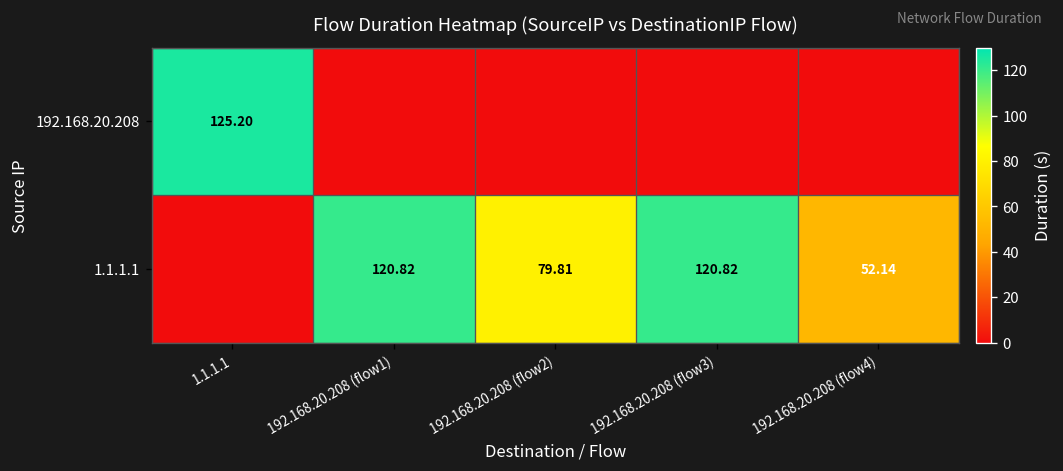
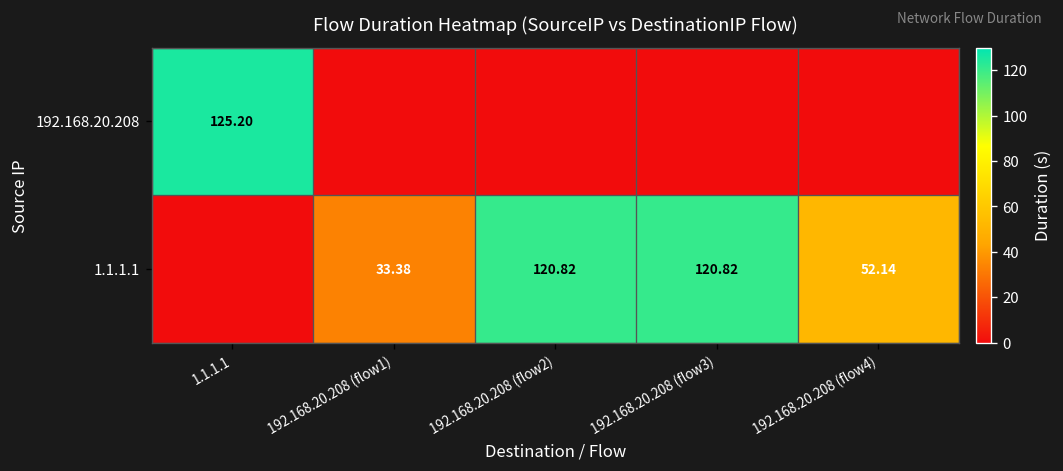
1.1.1.1, 192.168.20.208 (flow1): 120.82 -> 33.38
1.1.1.1, 192.168.20.208 (flow2): 79.81 -> 120.82
